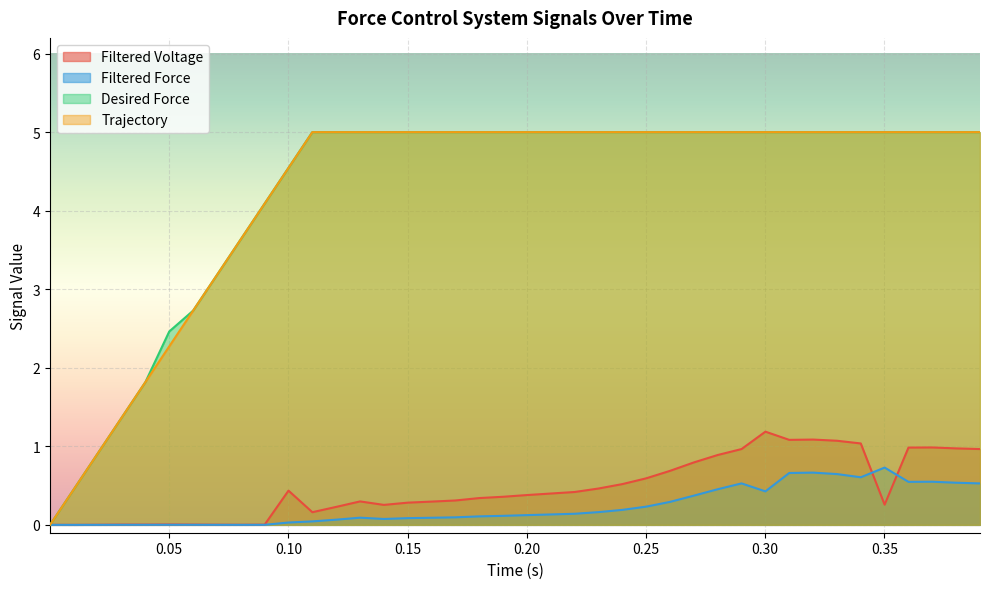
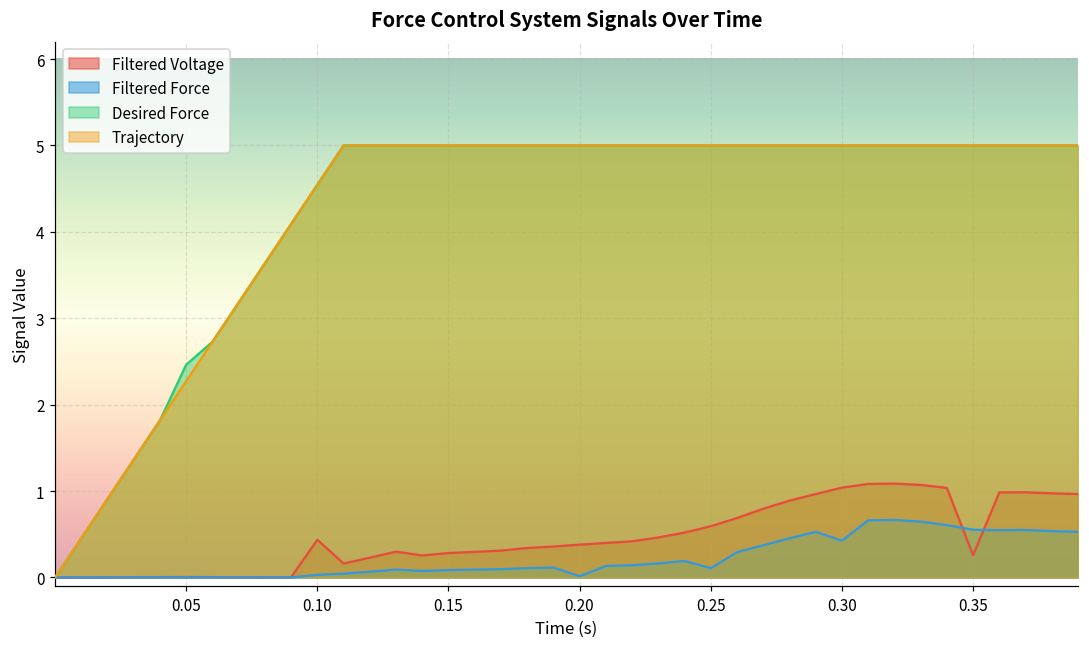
Filtered Force, 0.20: 0.1 -> 0.0
Filtered Force, 0.25: 0.2 -> 0.1
Filtered Voltage, 0.30: 1.2 -> 1.0
Filtered Force, 0.35: 0.7 -> 0.6
